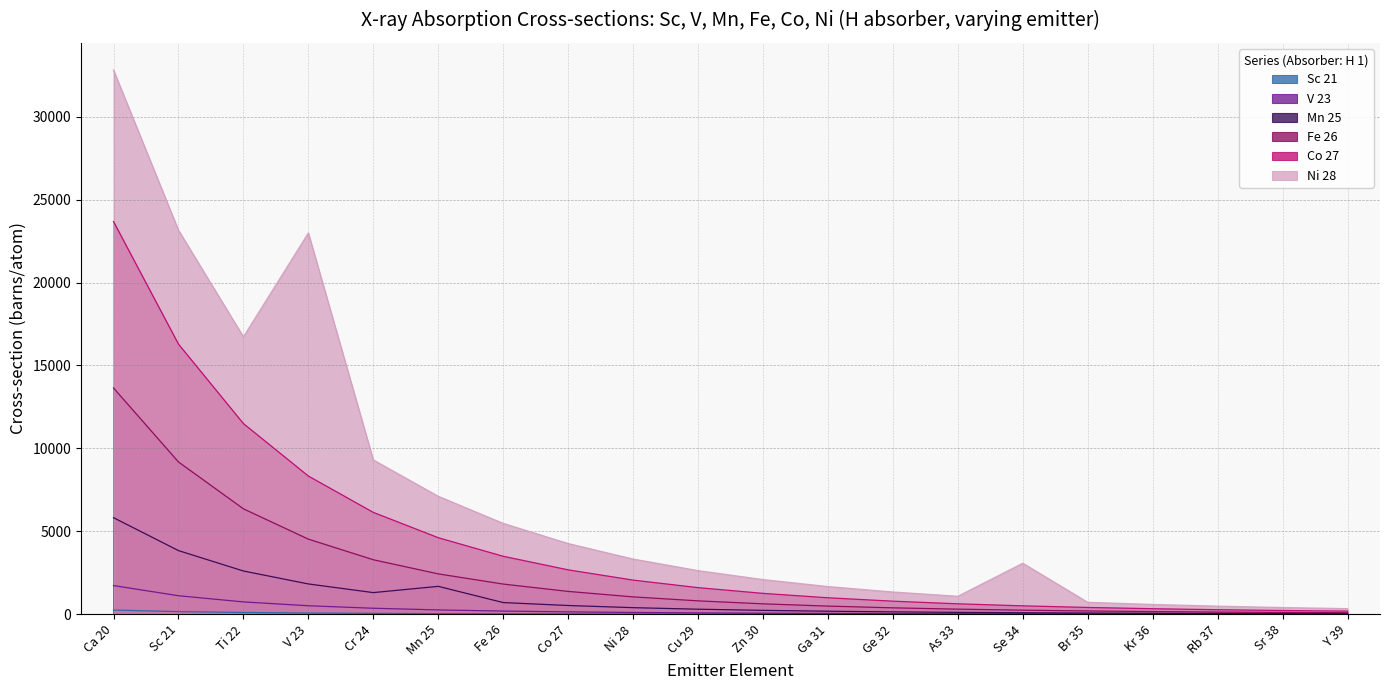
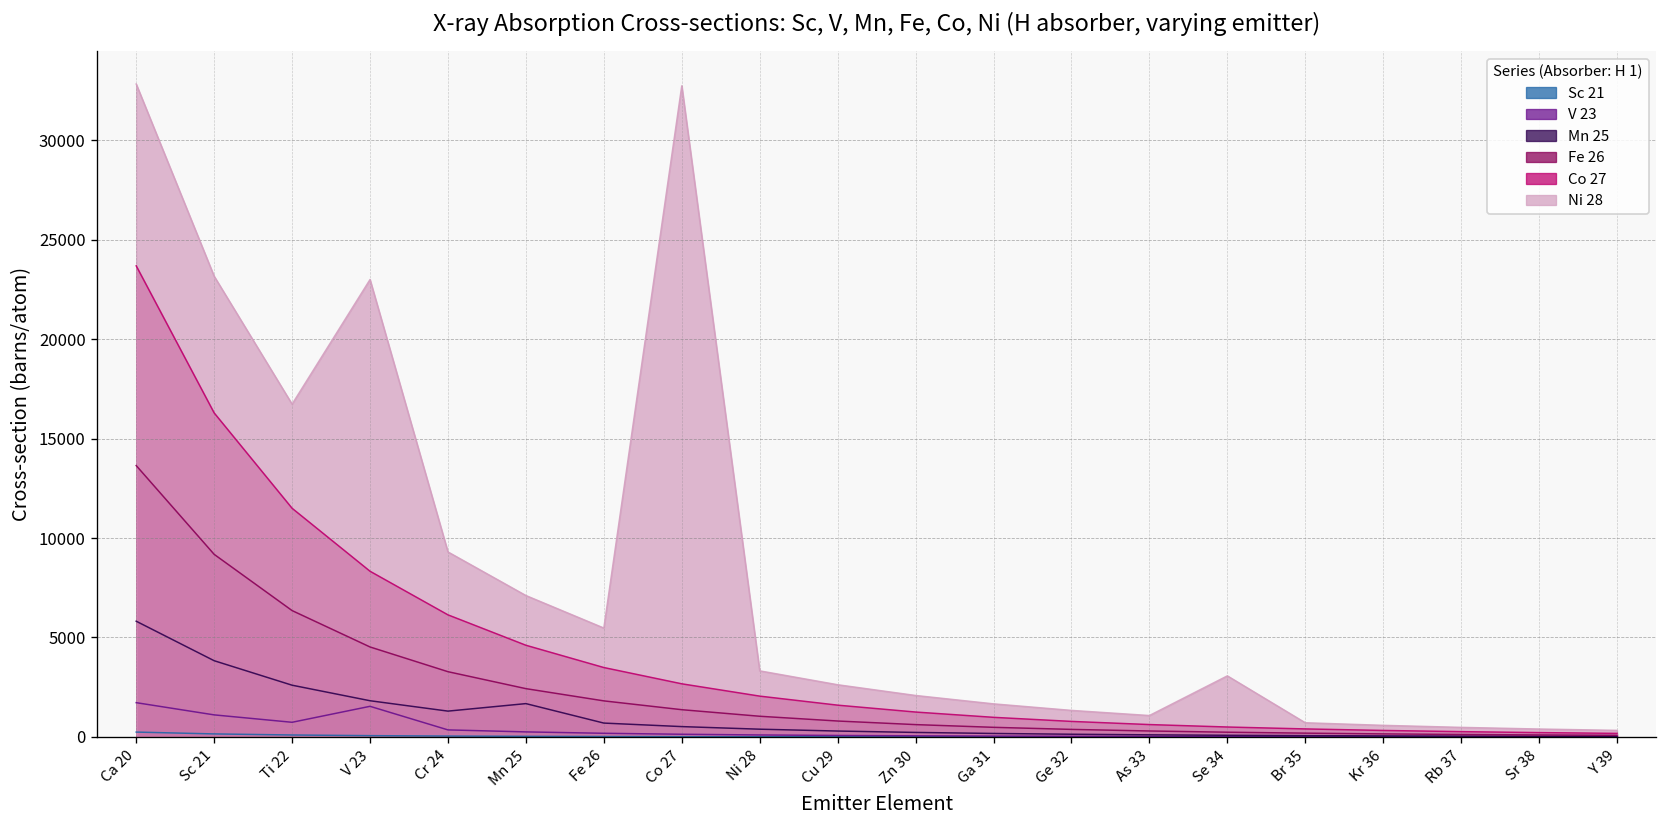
V 23, V 23: 500 -> 1500
Ni 28, Co 27: 4300 -> 32700
